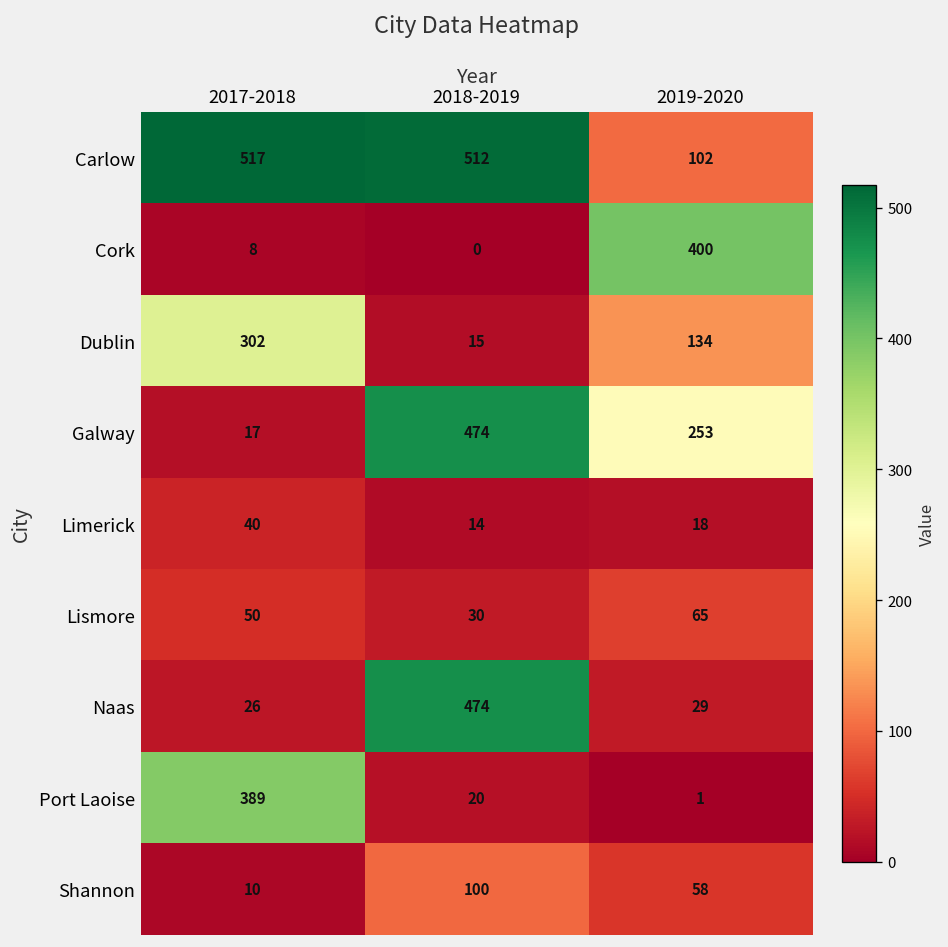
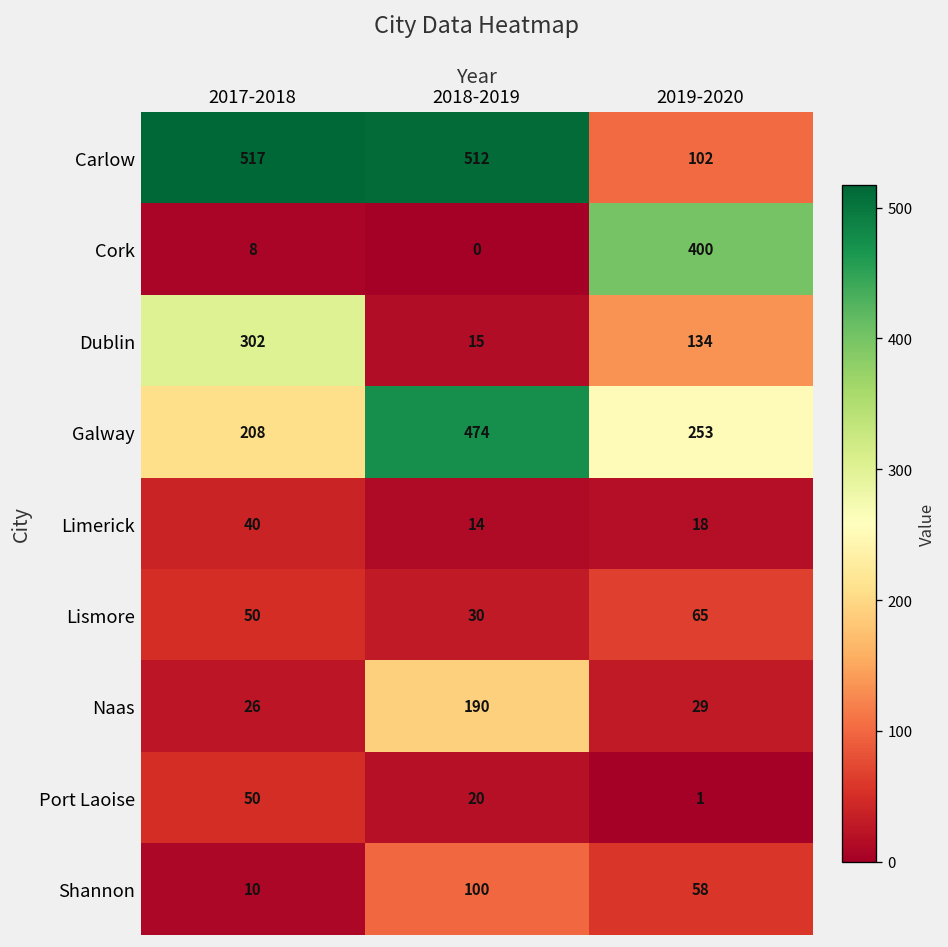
Galway, 2017-2018: 17 -> 208
Naas, 2018-2019: 474 -> 190
Port Laoise, 2017-2018: 389 -> 50
